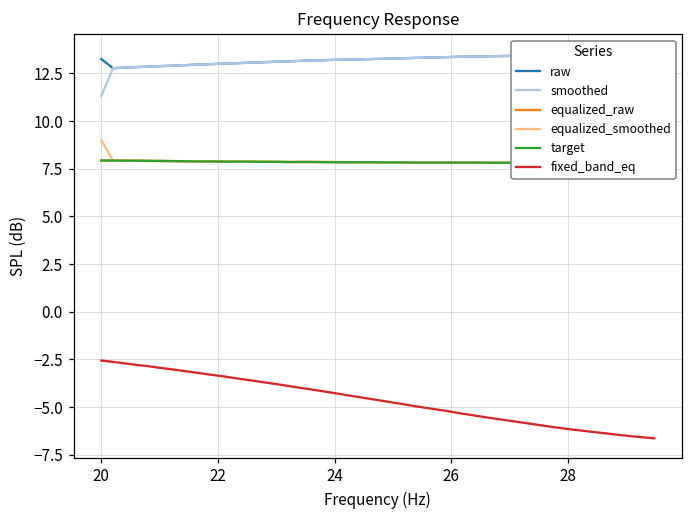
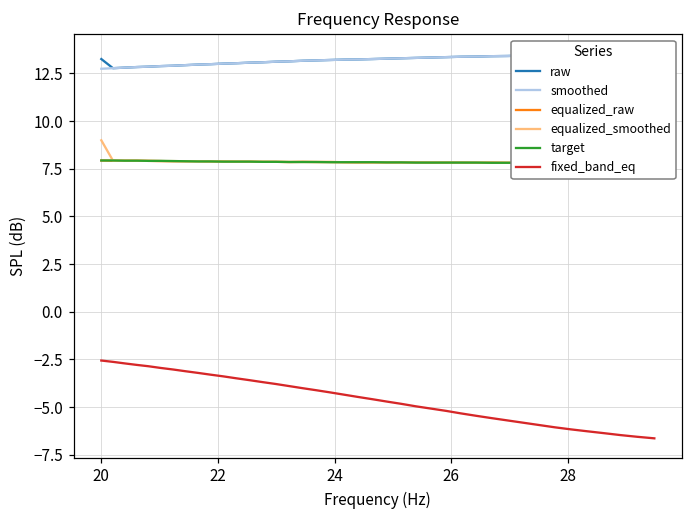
smoothed, 20: 11.3 -> 12.7
